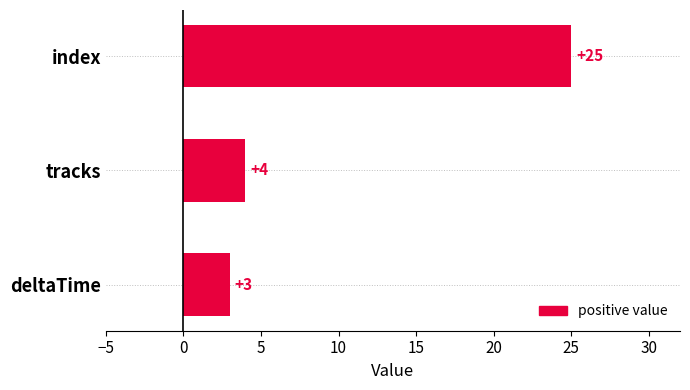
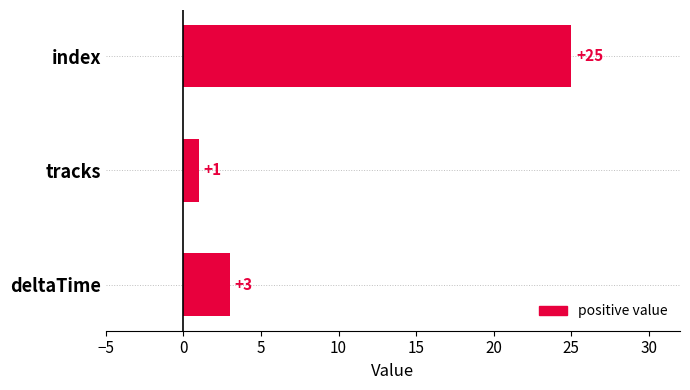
tracks: +4 -> +1
